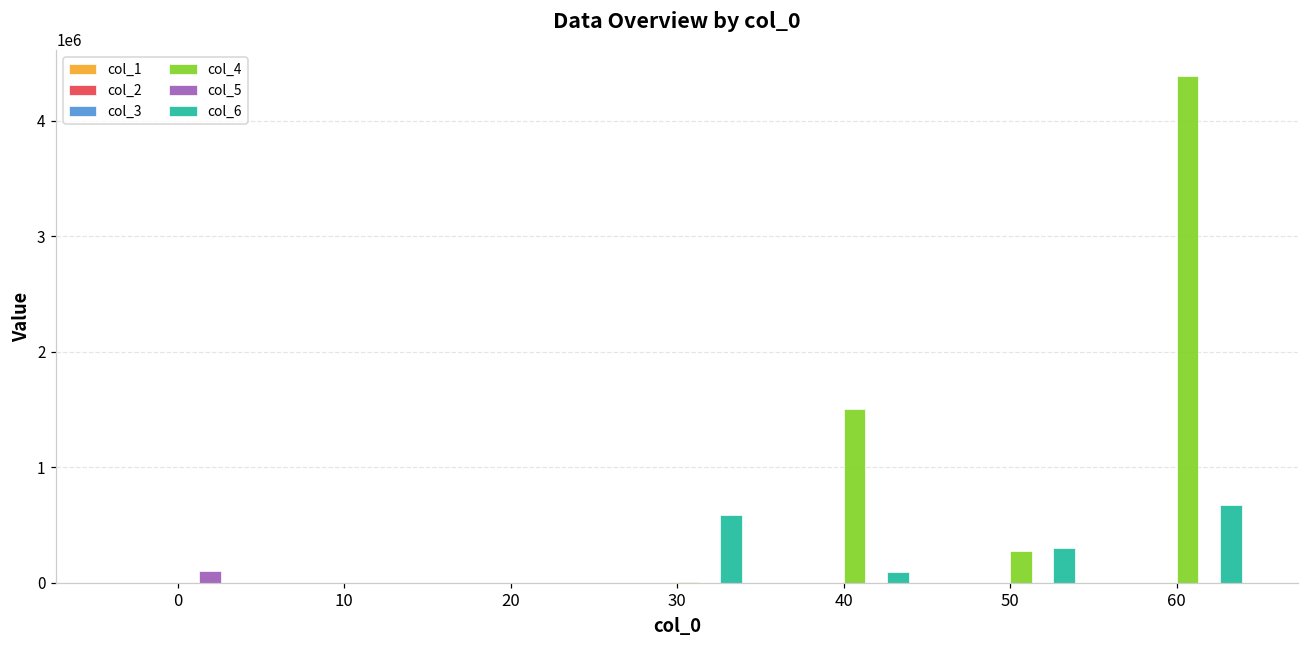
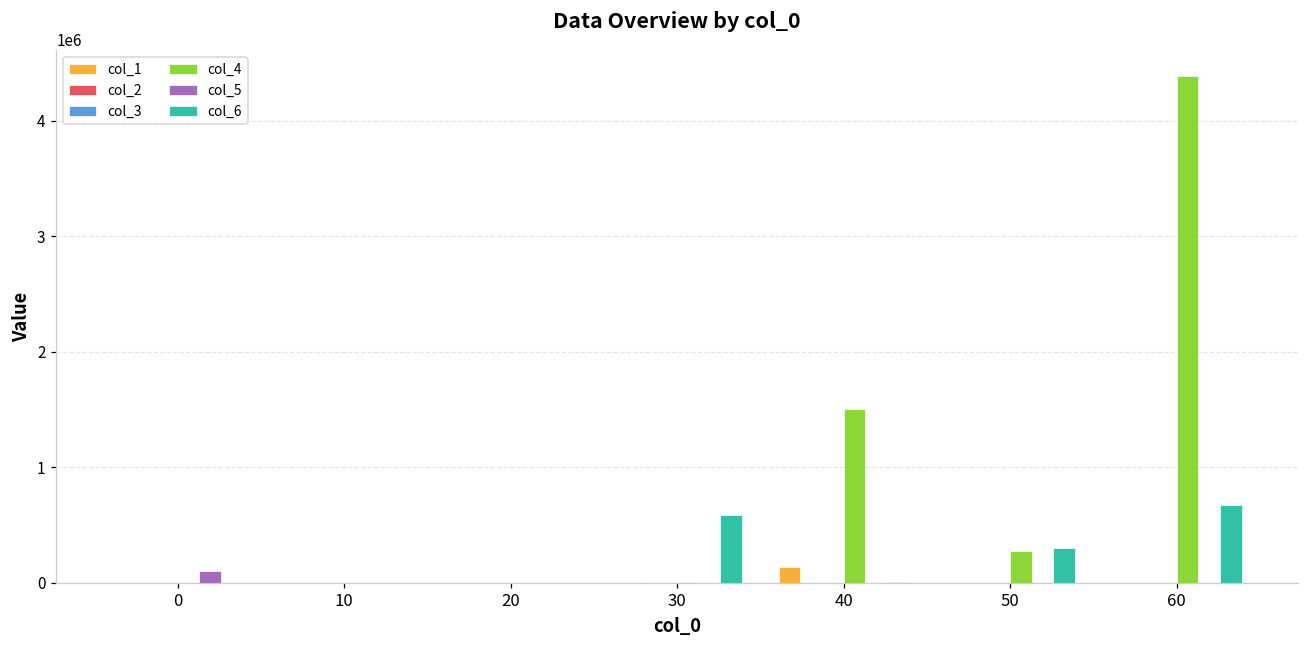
col_1, 40: 0 -> 130000
col_6, 40: 90000 -> 0
